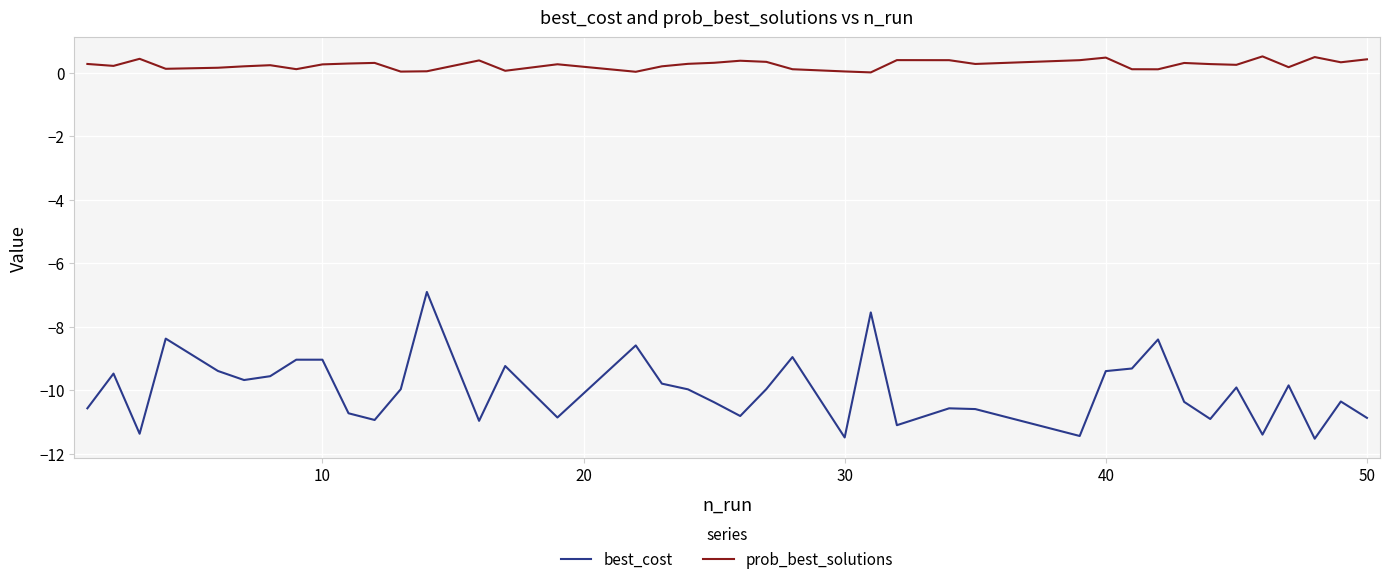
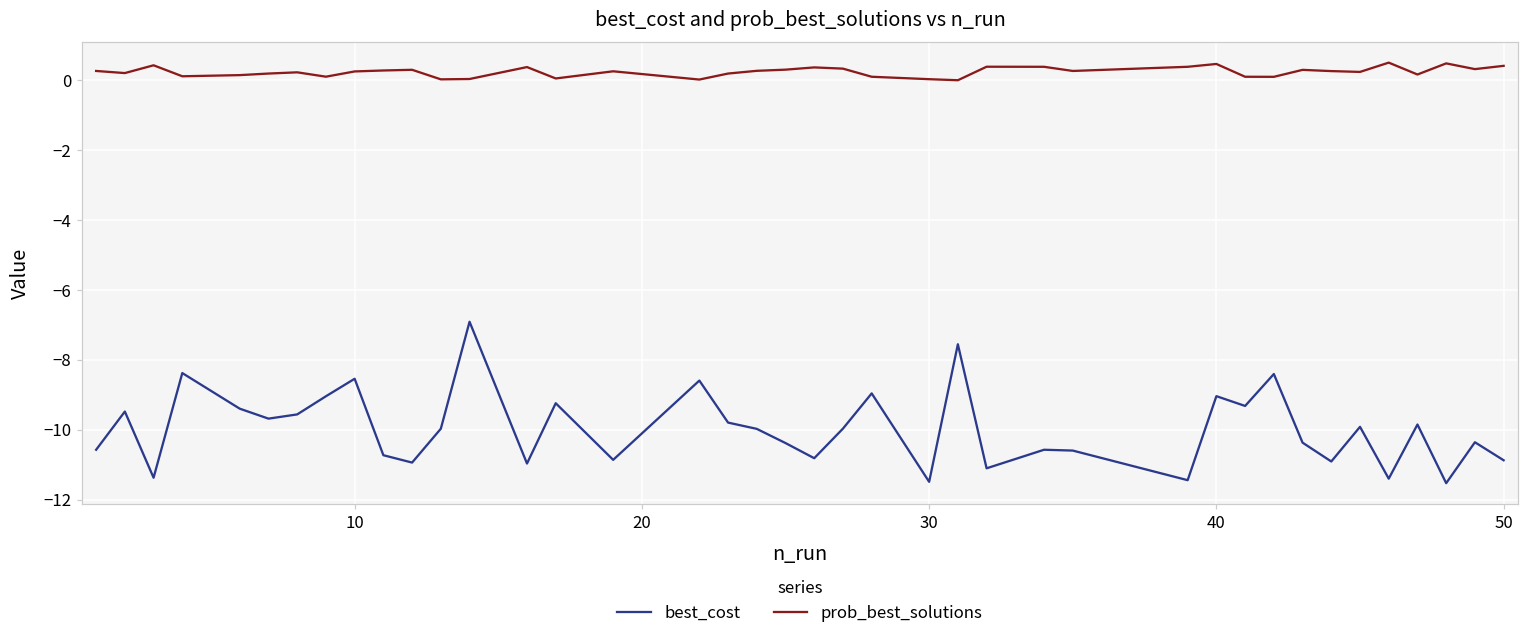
best_cost, 10: -9.0 -> -8.5
best_cost, 40: -9.4 -> -9.0
